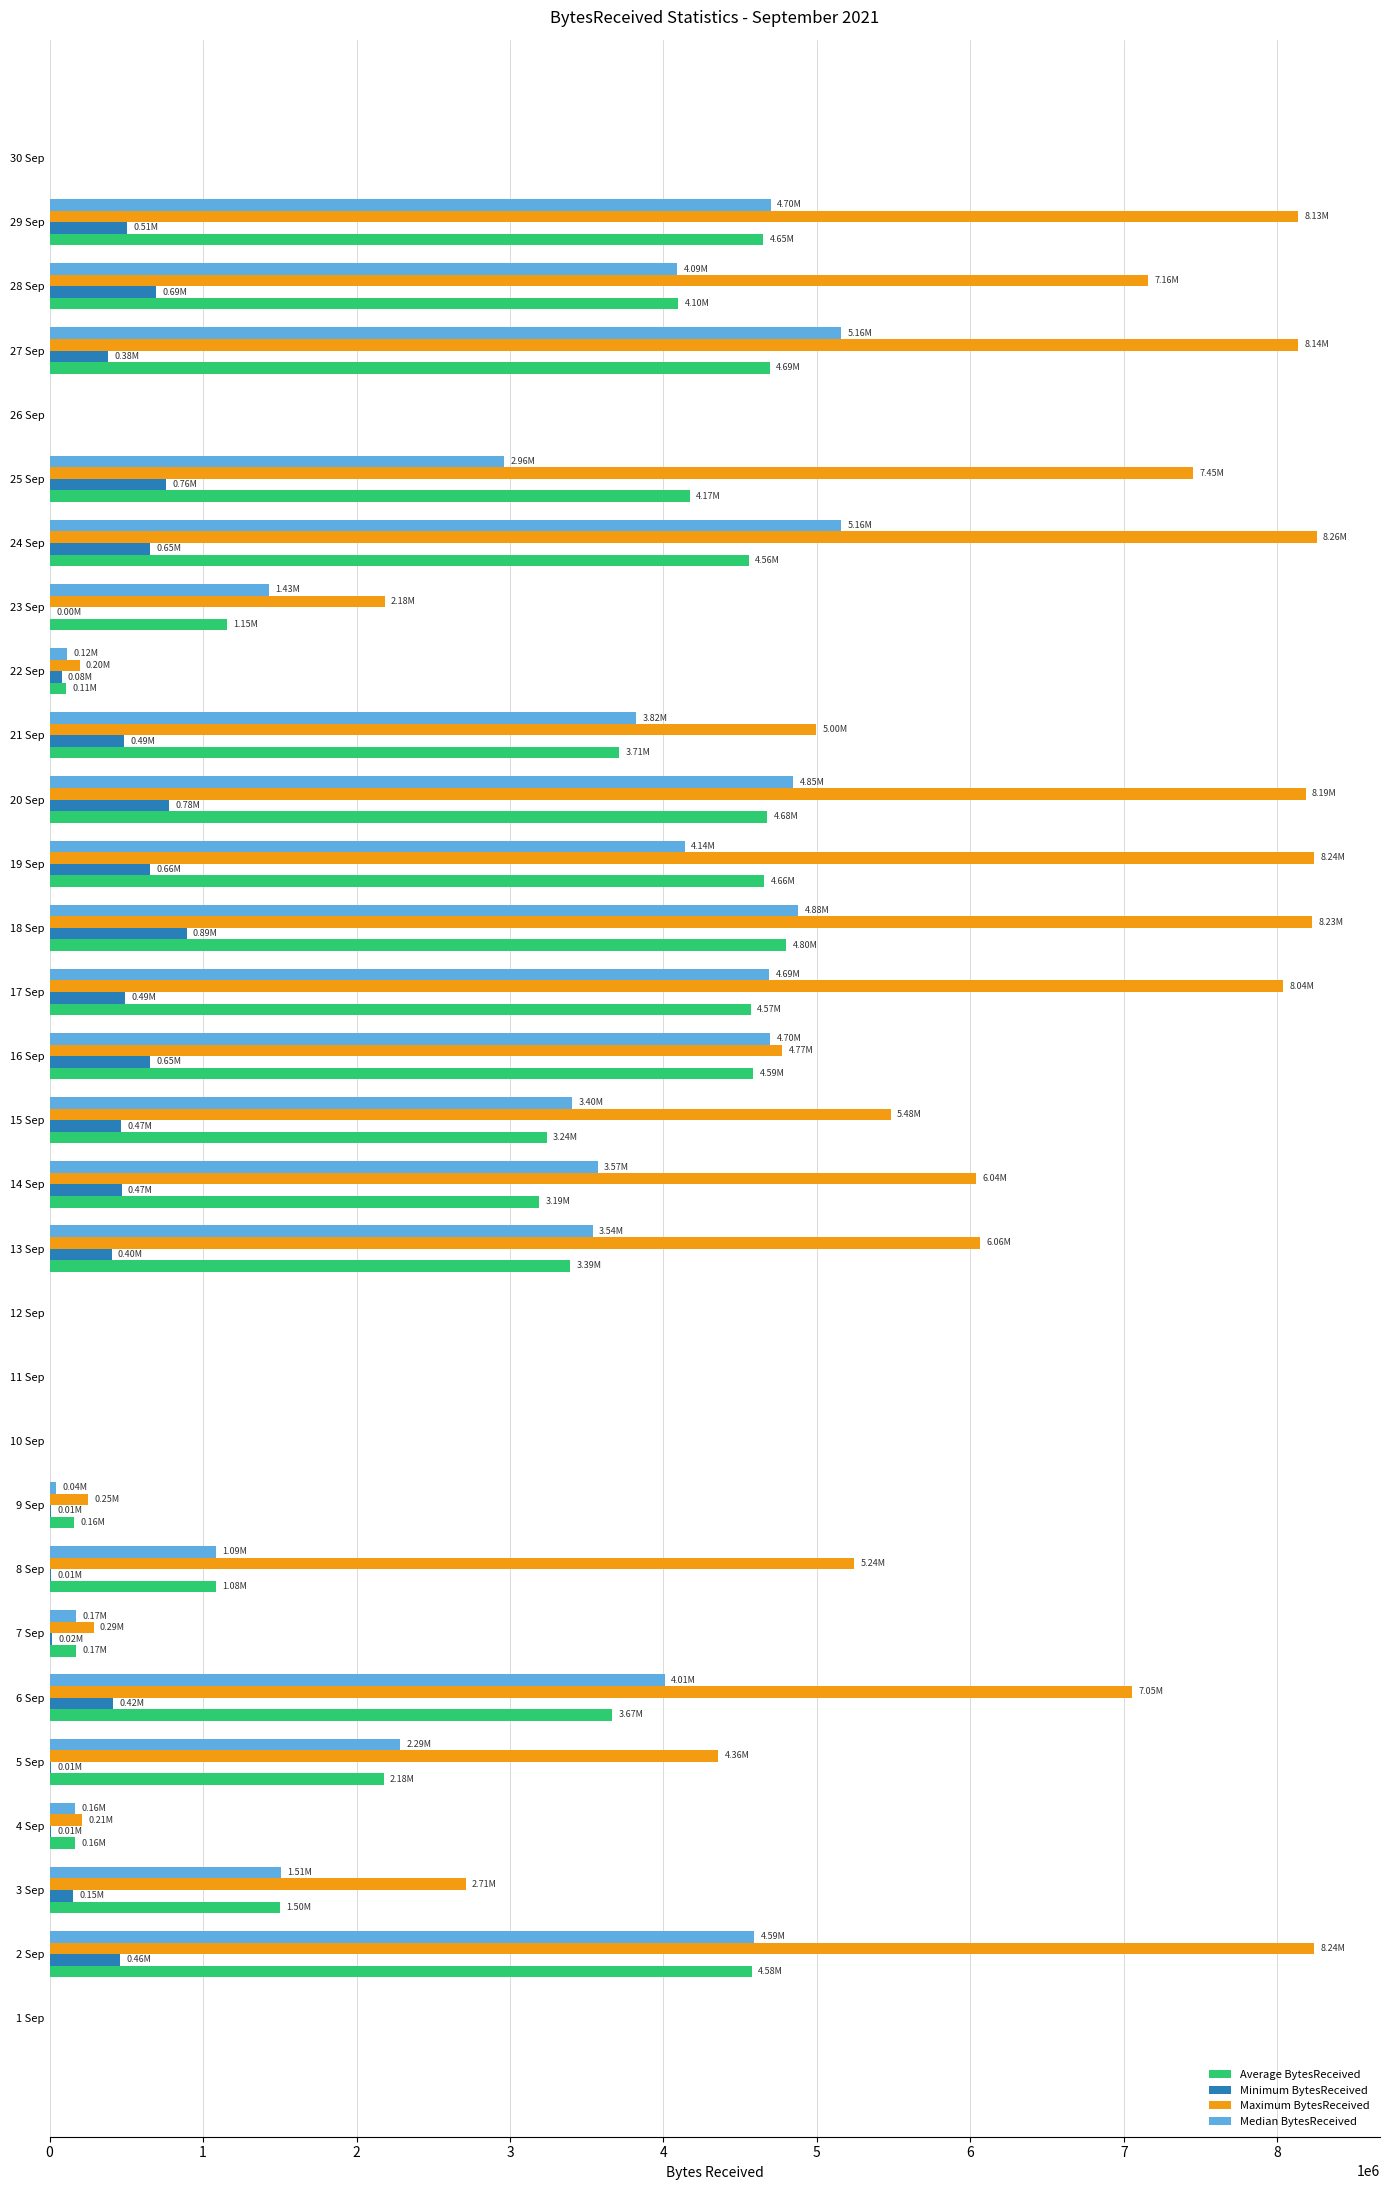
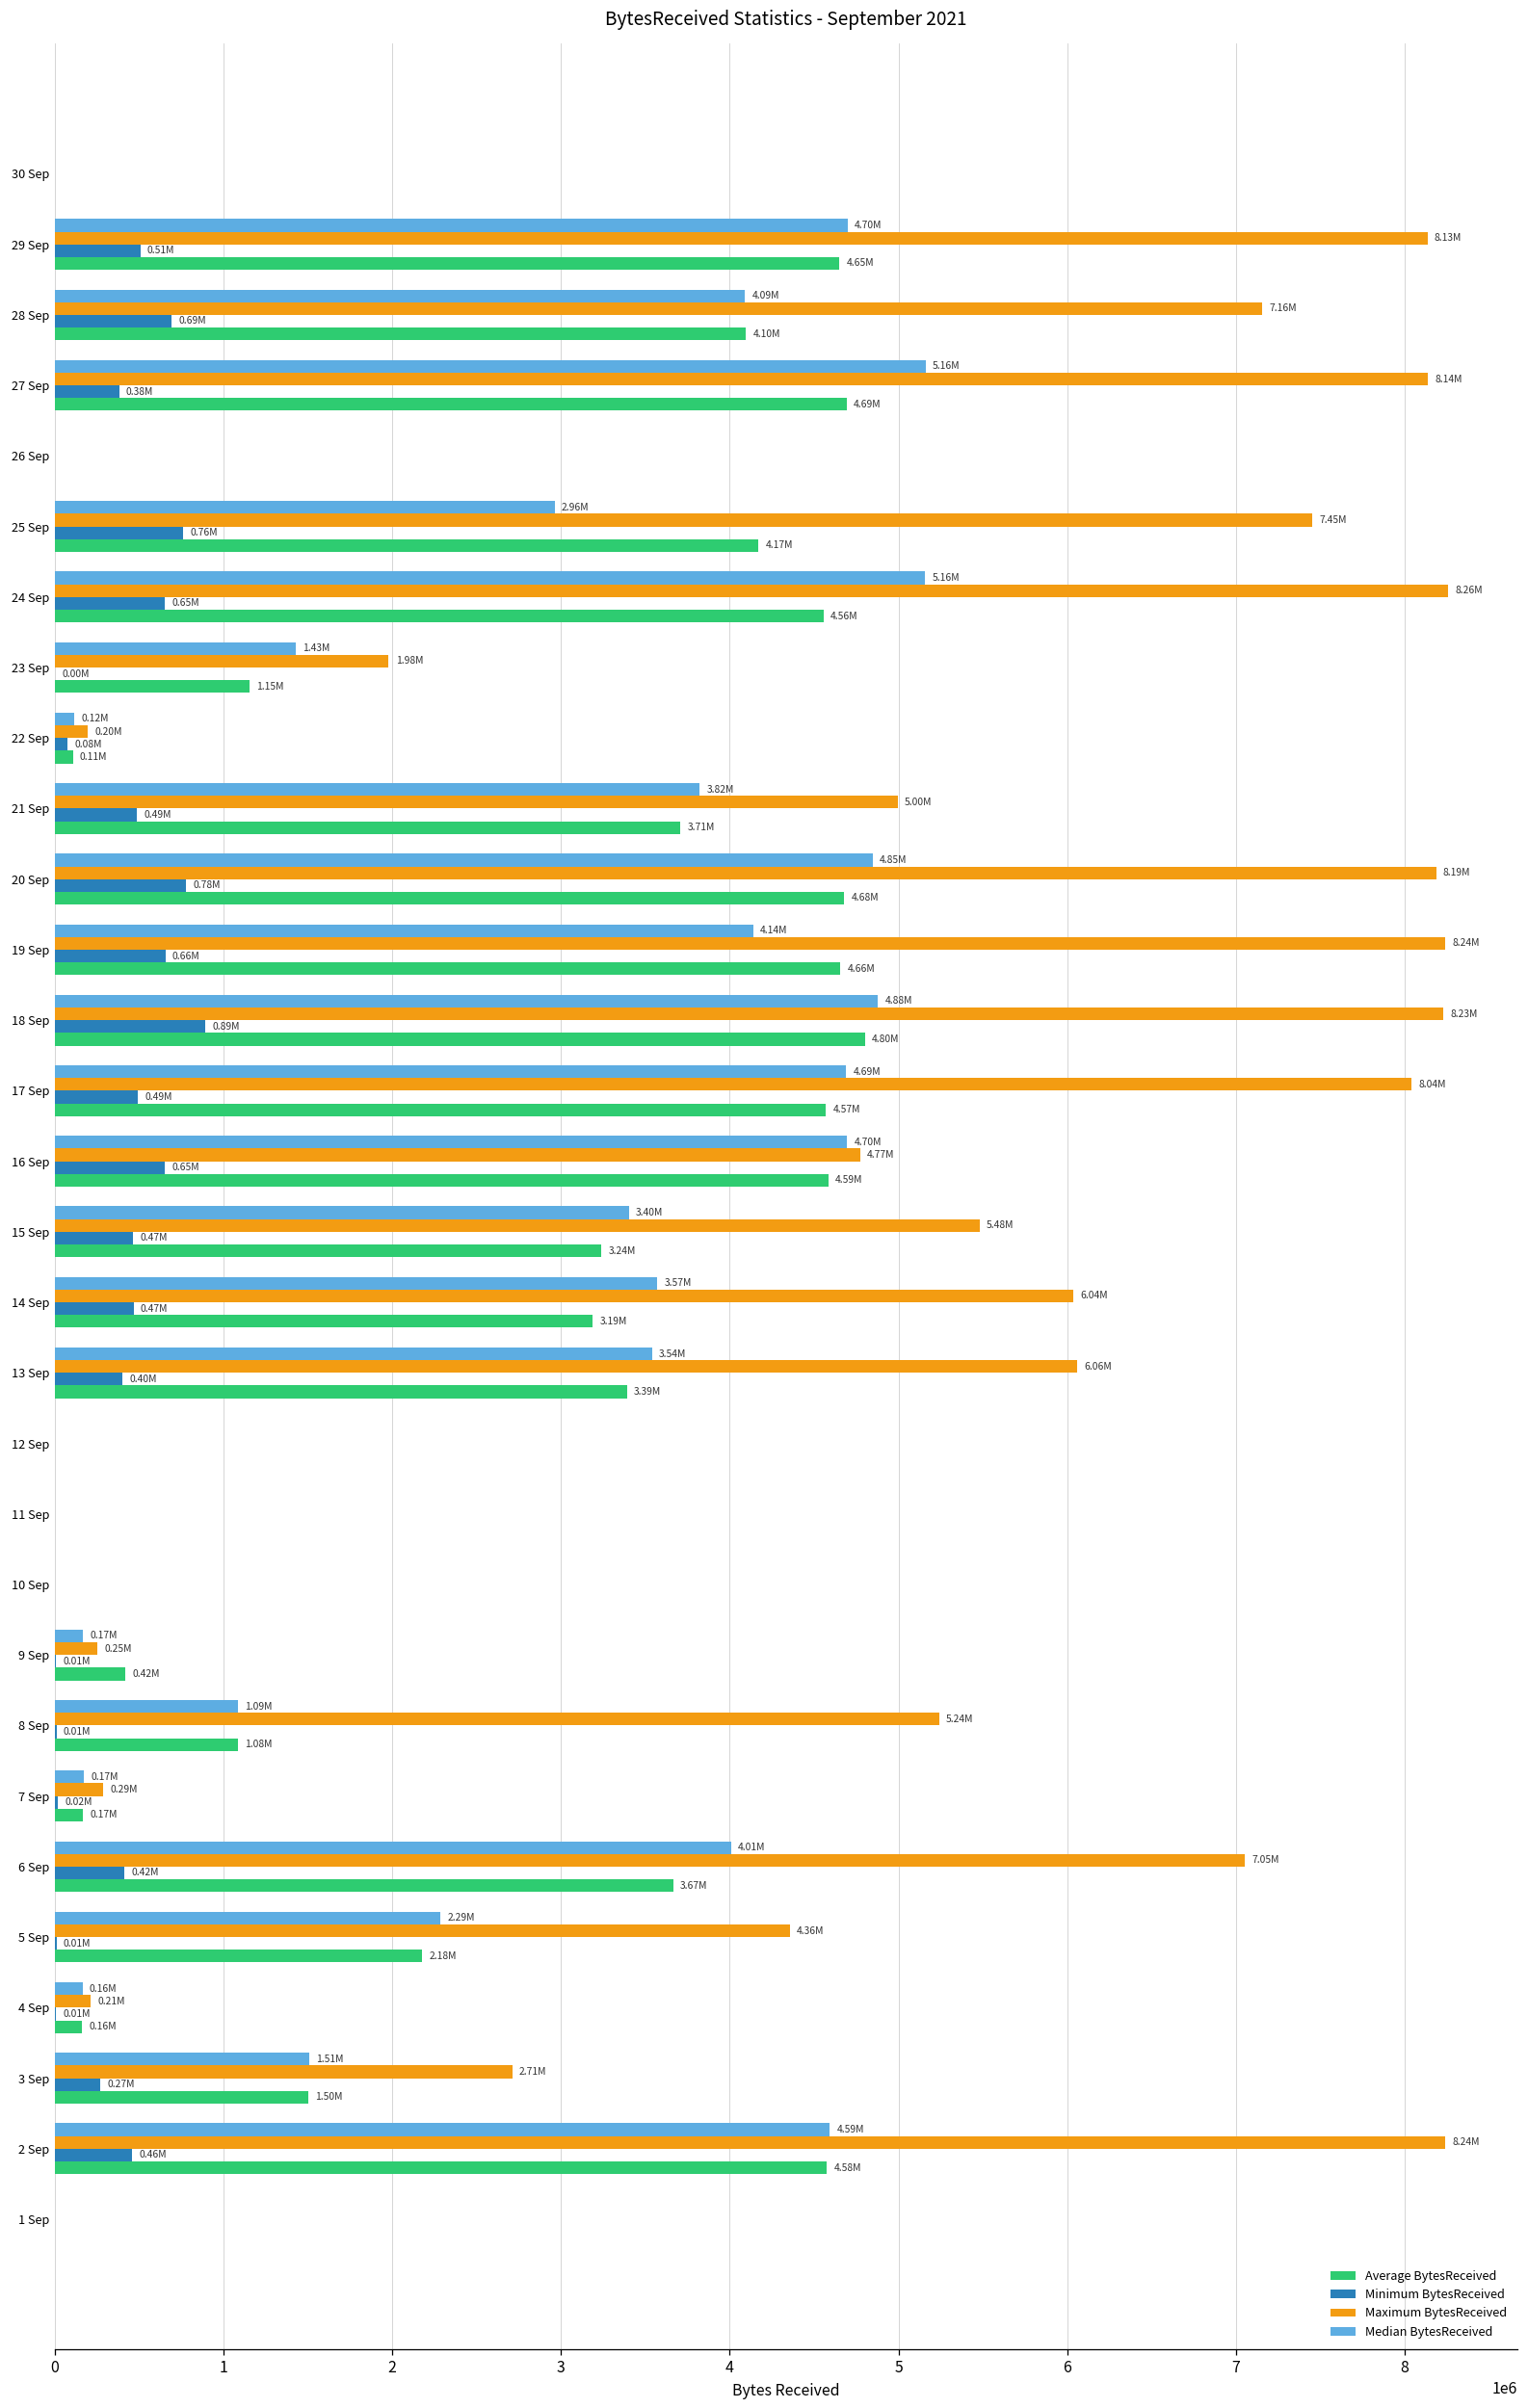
Maximum BytesReceived, 23 Sep: 2.18M -> 1.98M
Median BytesReceived, 9 Sep: 0.04M -> 0.17M
Average BytesReceived, 9 Sep: 0.16M -> 0.42M
Minimum BytesReceived, 3 Sep: 0.15M -> 0.27M
